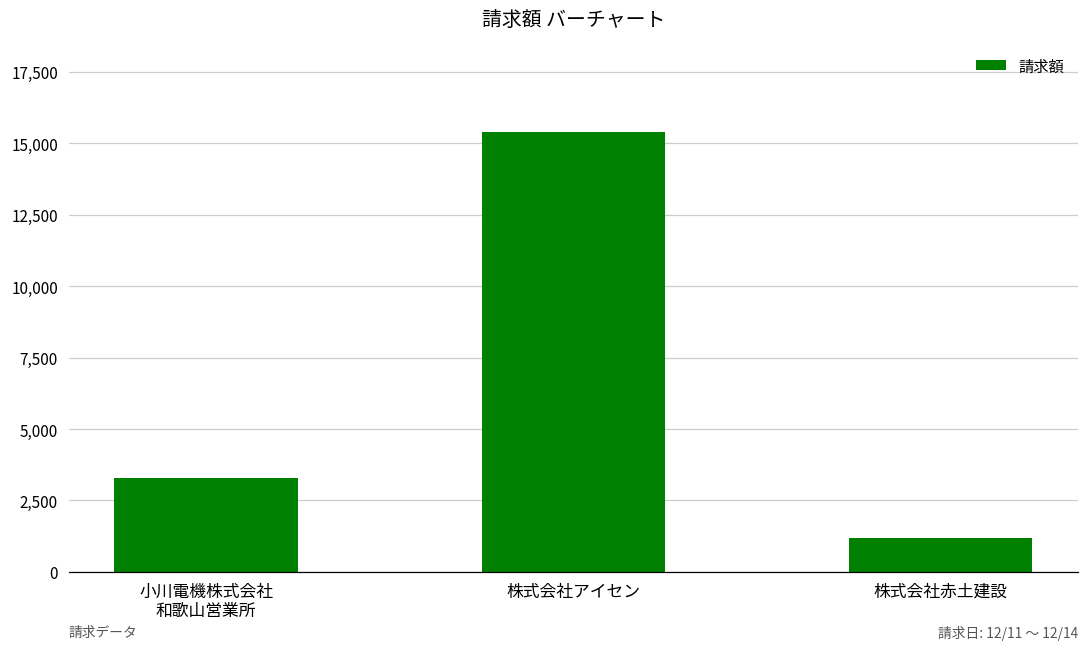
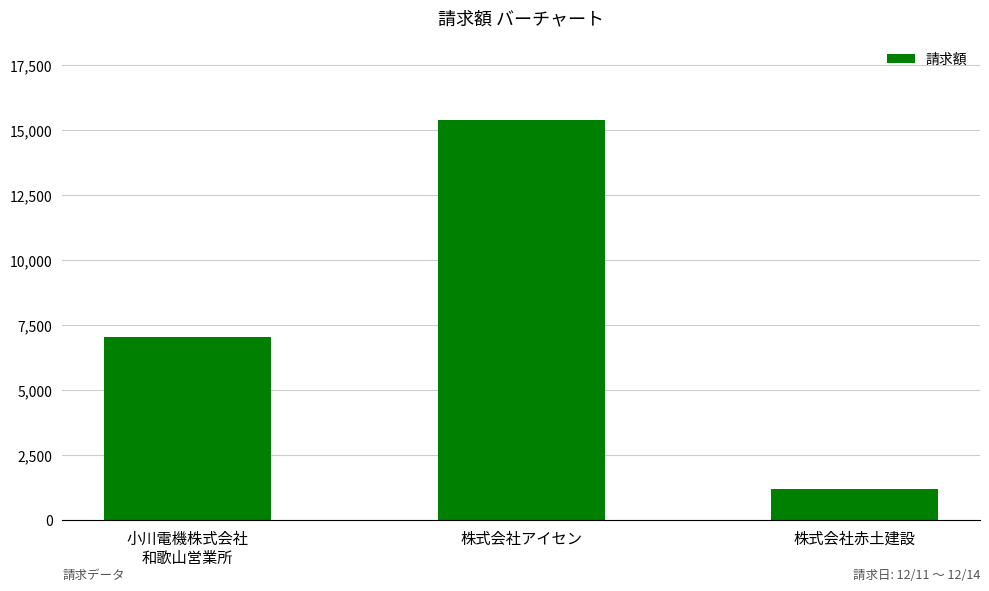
小川電機株式会社 和歌山営業所: 3,300 -> 7,000
